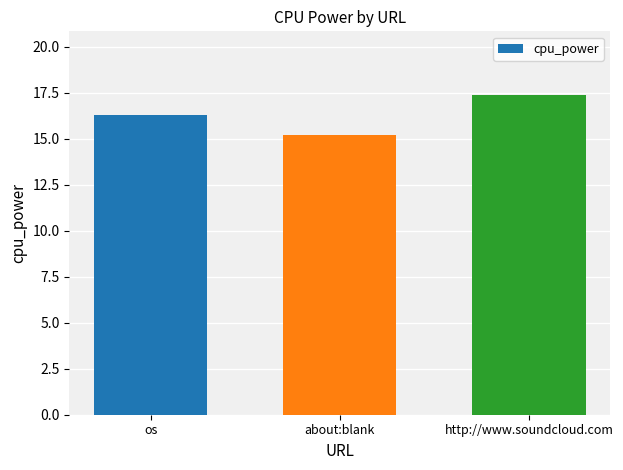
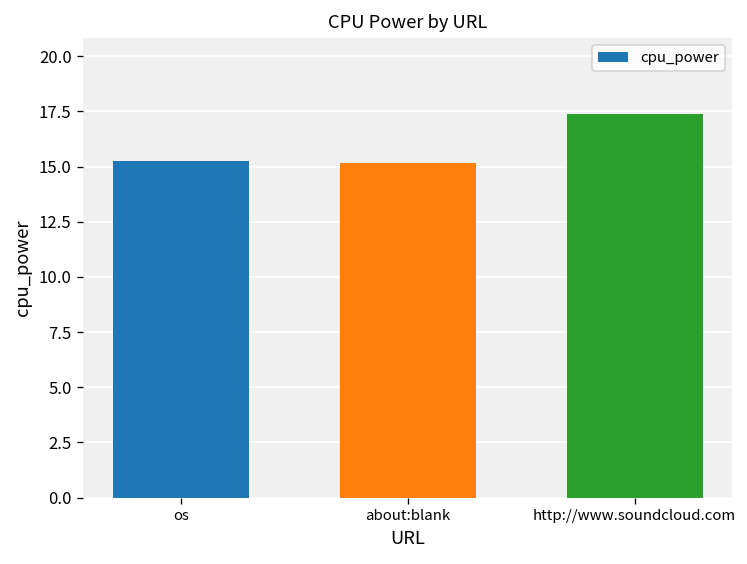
os: 16.3 -> 15.2
